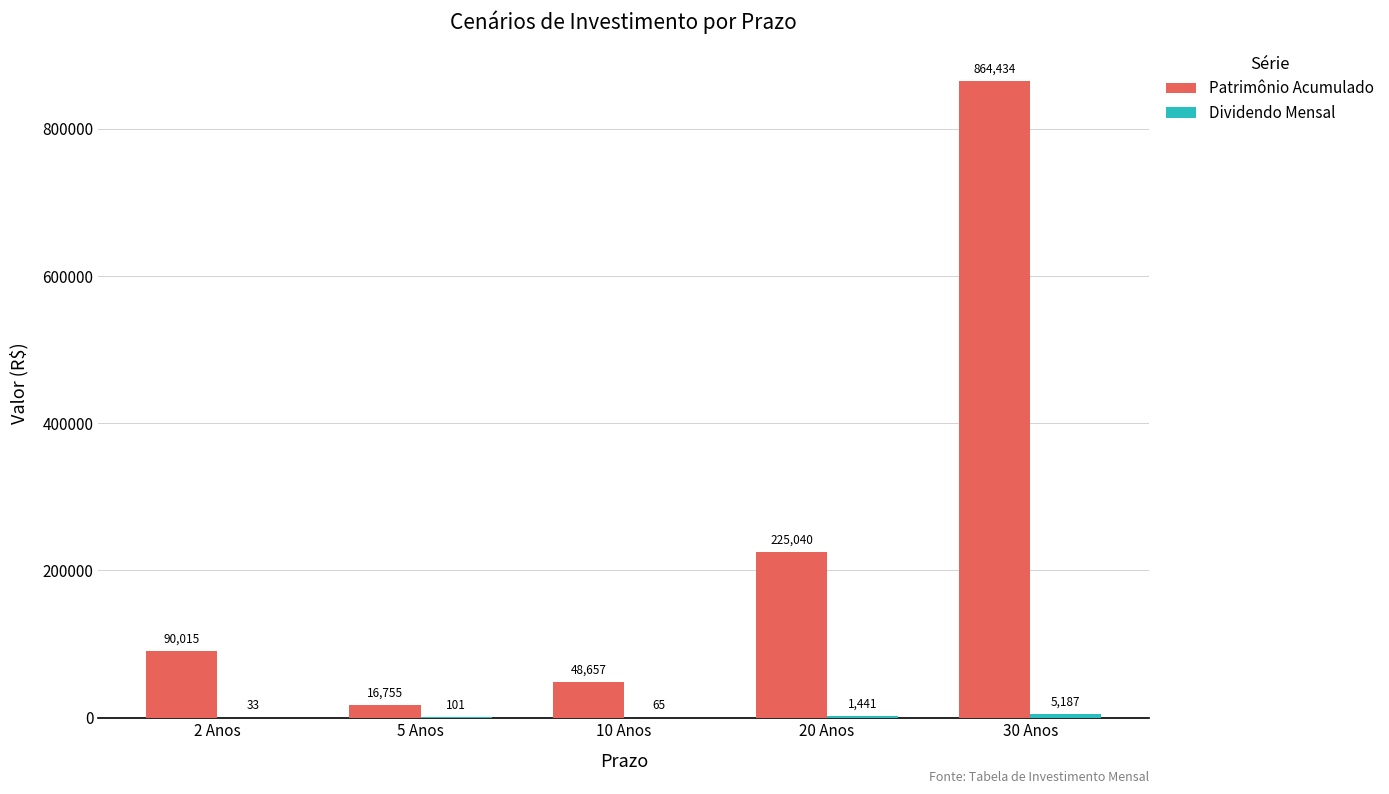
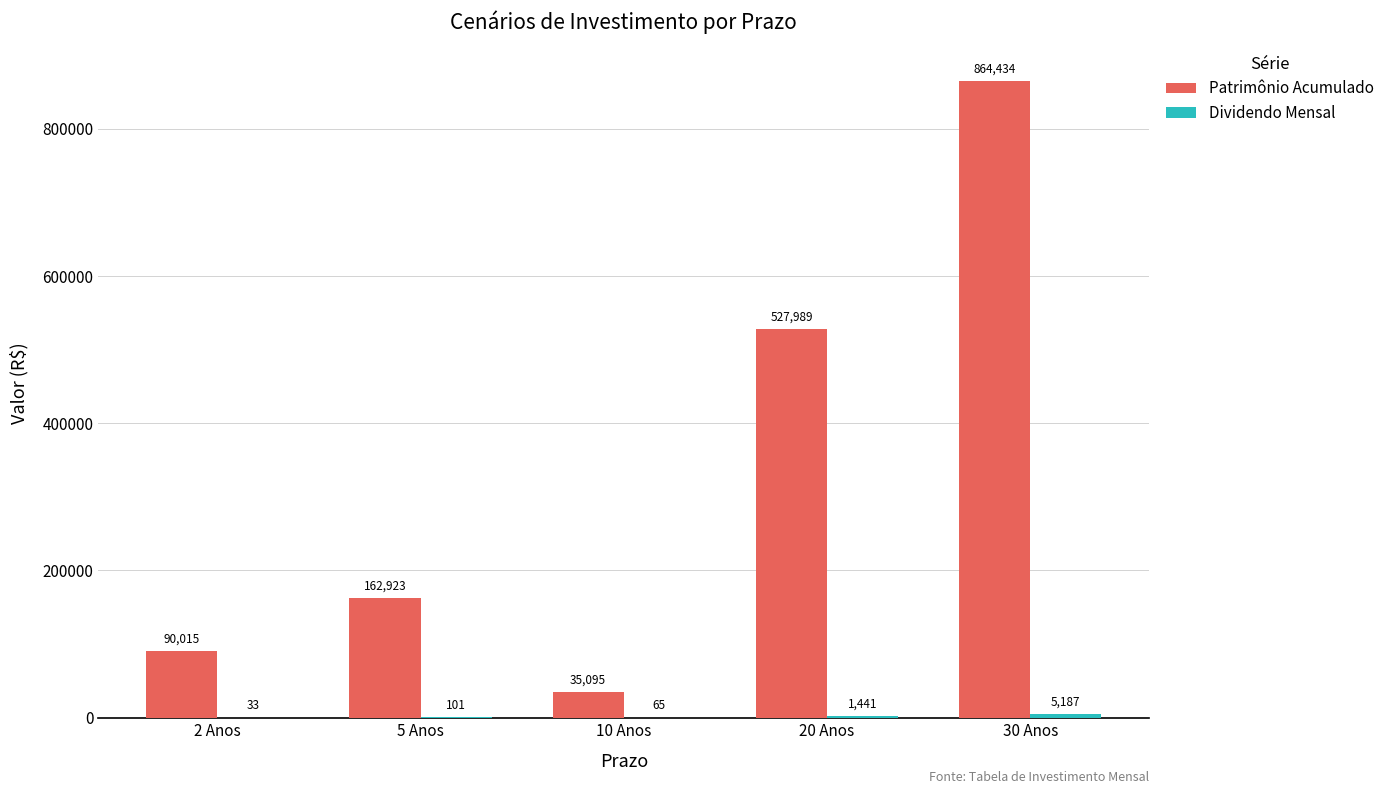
Patrimônio Acumulado, 5 Anos: 16,755 -> 162,923
Patrimônio Acumulado, 10 Anos: 48,657 -> 35,095
Patrimônio Acumulado, 20 Anos: 225,040 -> 527,989
